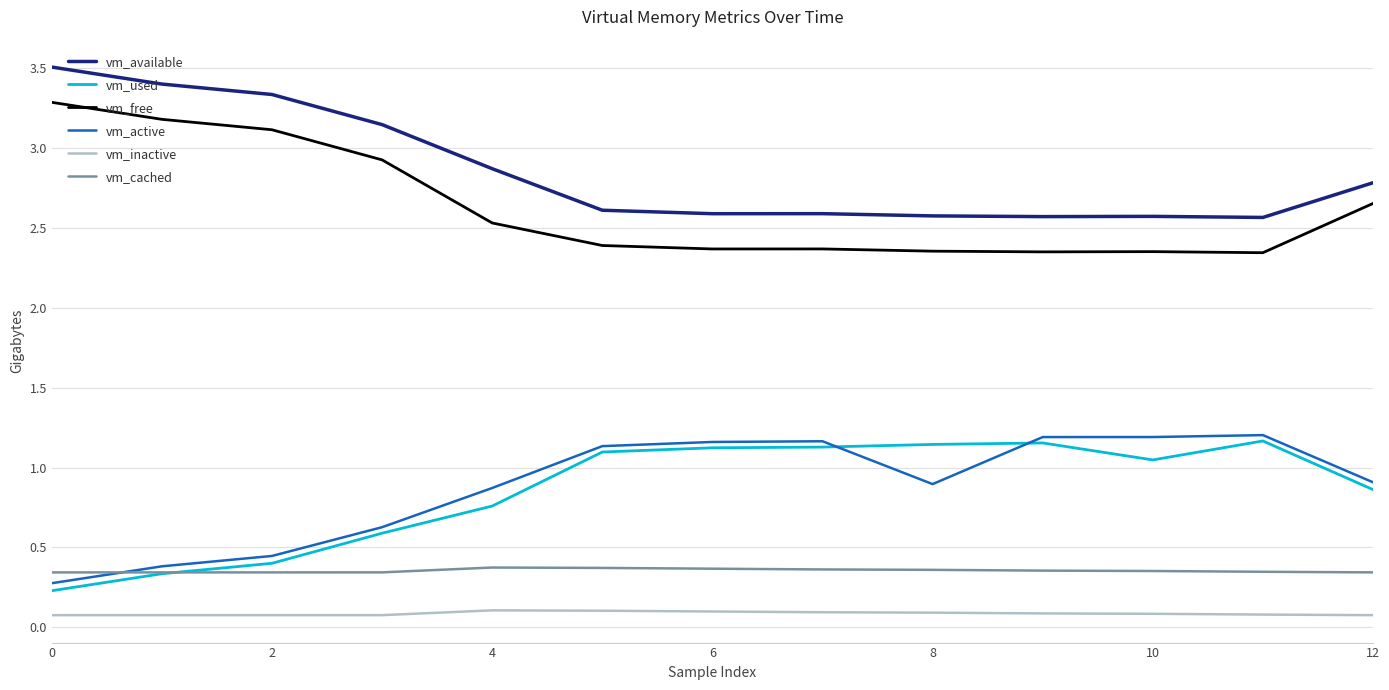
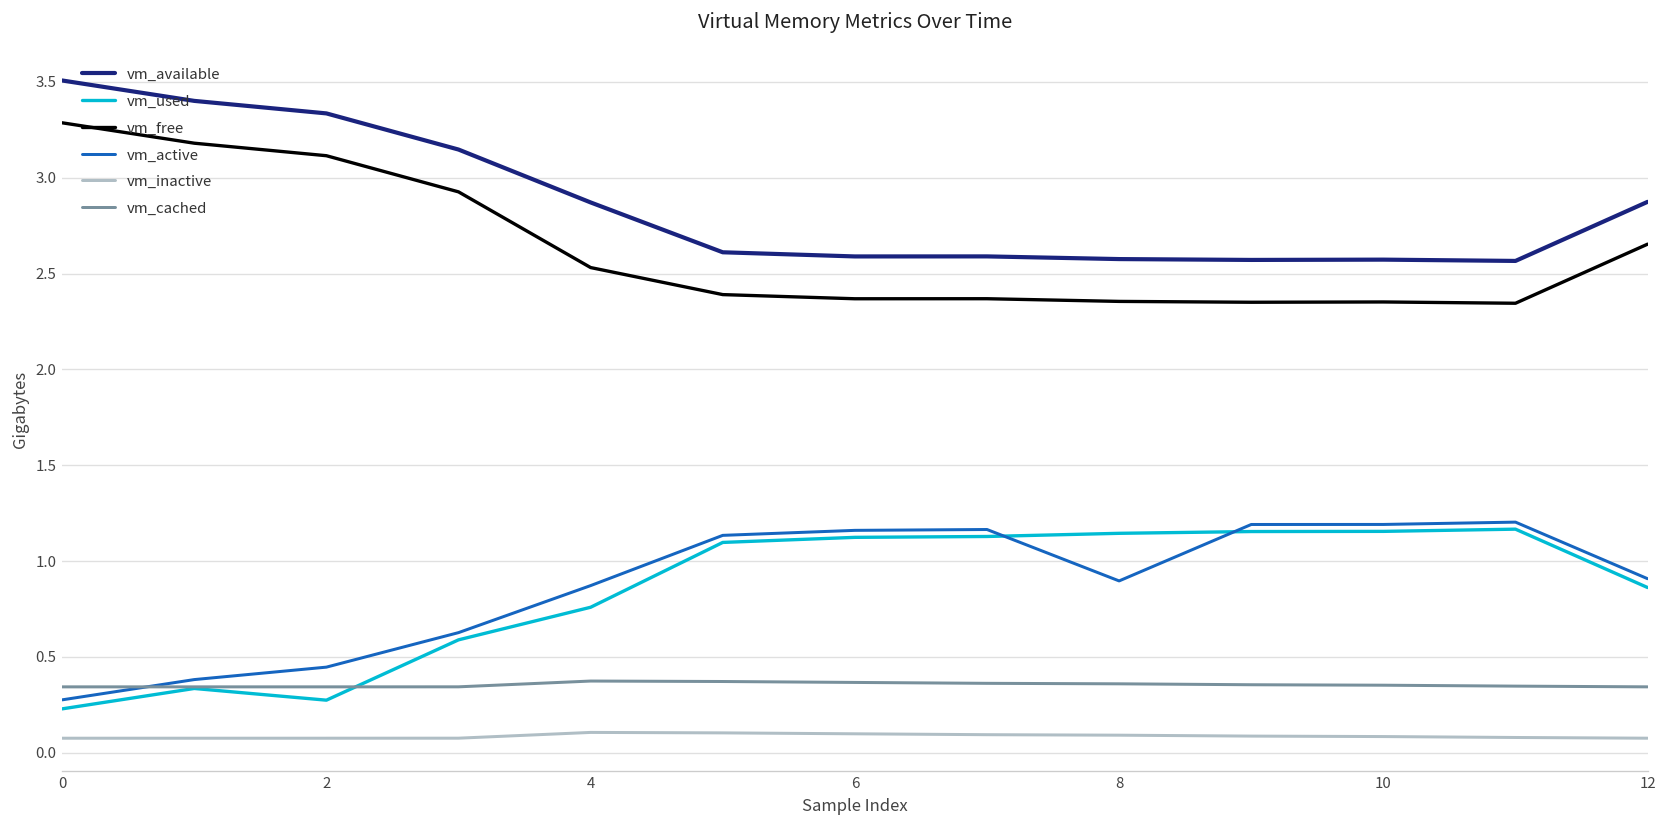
vm_used, 2: 0.40 -> 0.27
vm_used, 10: 1.05 -> 1.15
vm_available, 12: 2.78 -> 2.87
